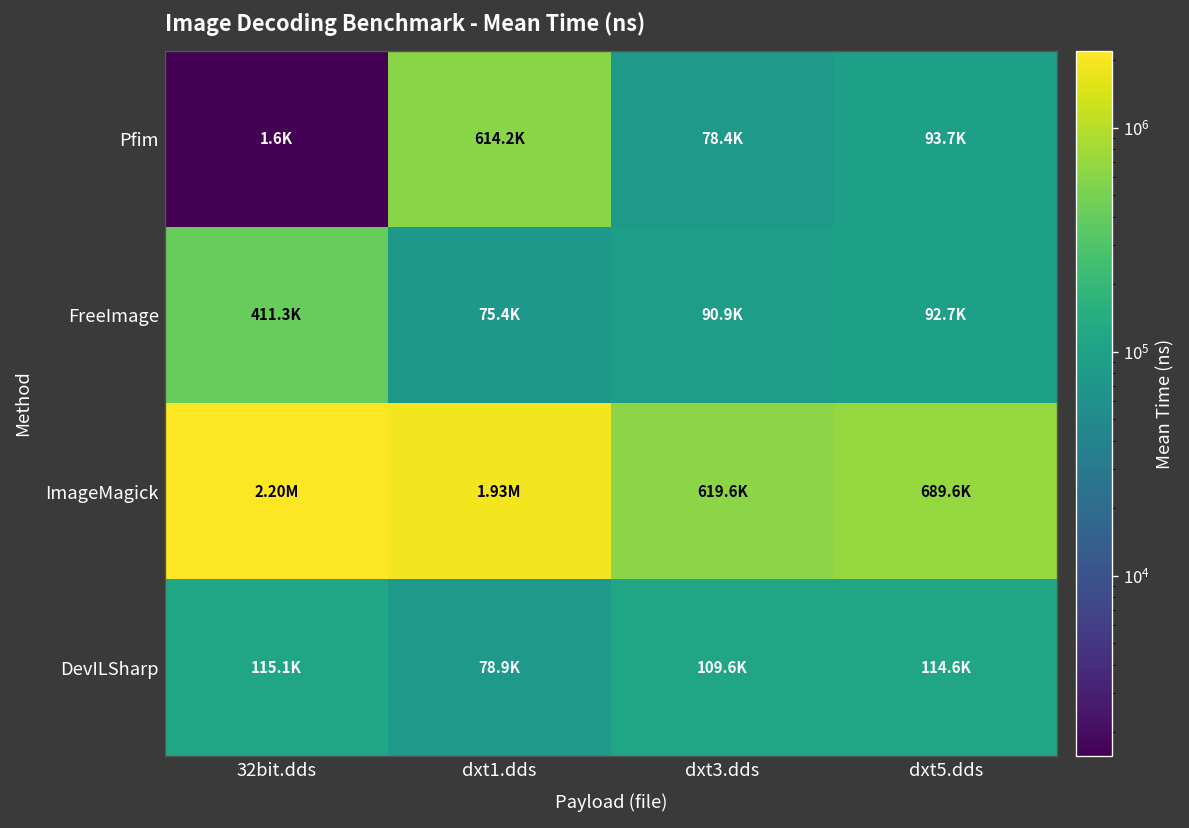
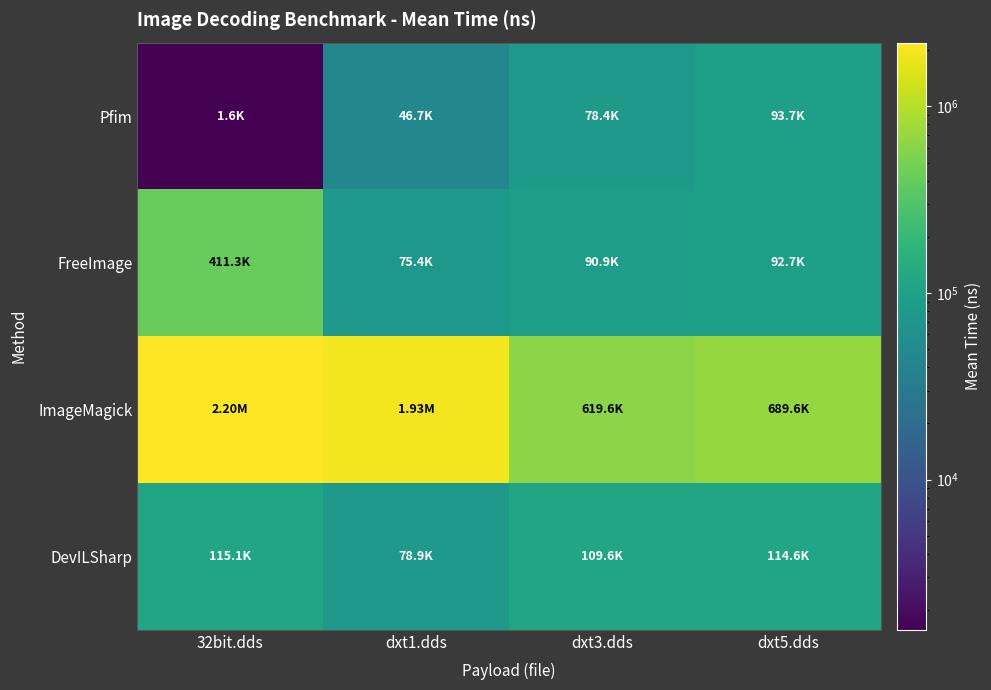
Pfim, dxt1.dds: 614.2K -> 46.7K
